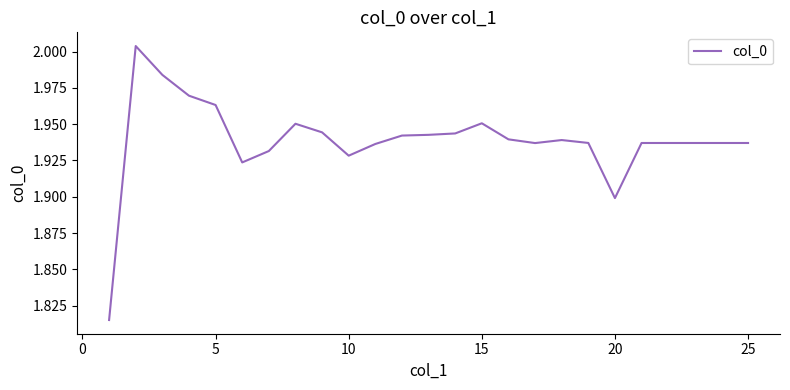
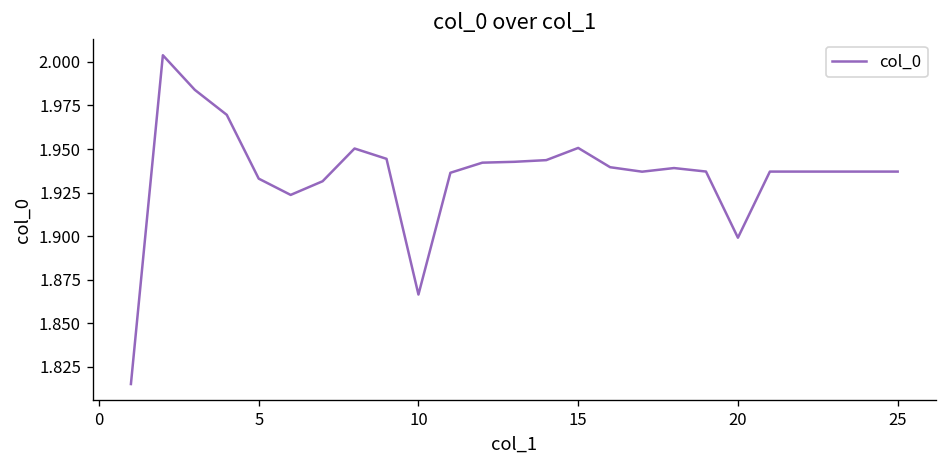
5: 1.963 -> 1.933
10: 1.928 -> 1.866
